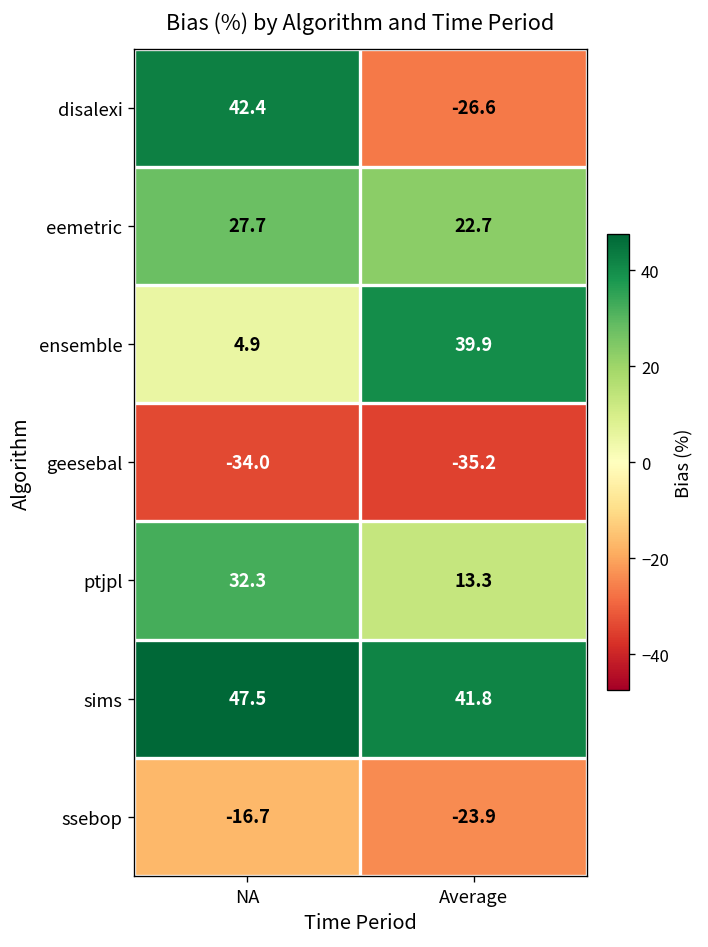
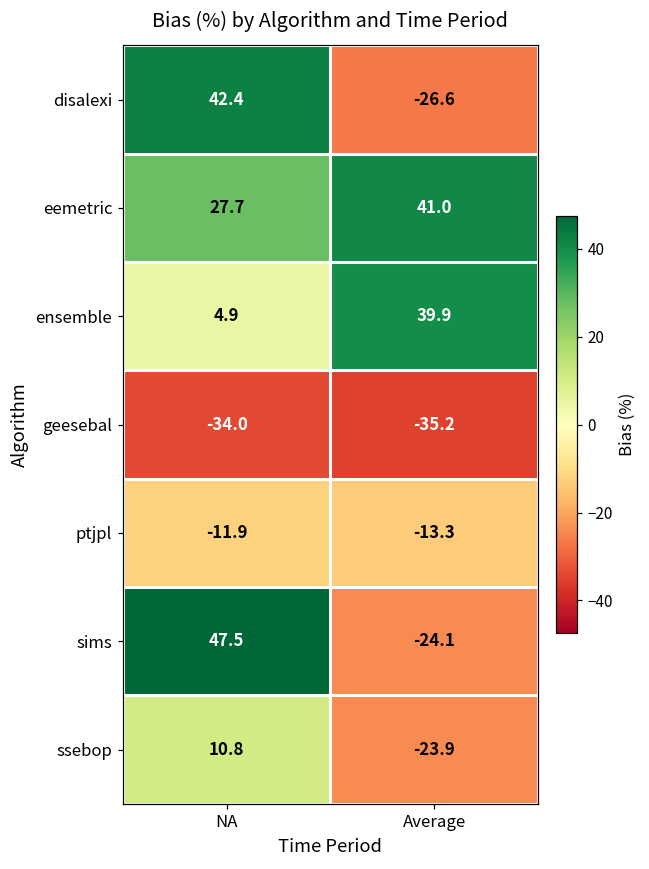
eemetric, Average: 22.7 -> 41.0
ptjpl, NA: 32.3 -> -11.9
ptjpl, Average: 13.3 -> -13.3
sims, Average: 41.8 -> -24.1
ssebop, NA: -16.7 -> 10.8
